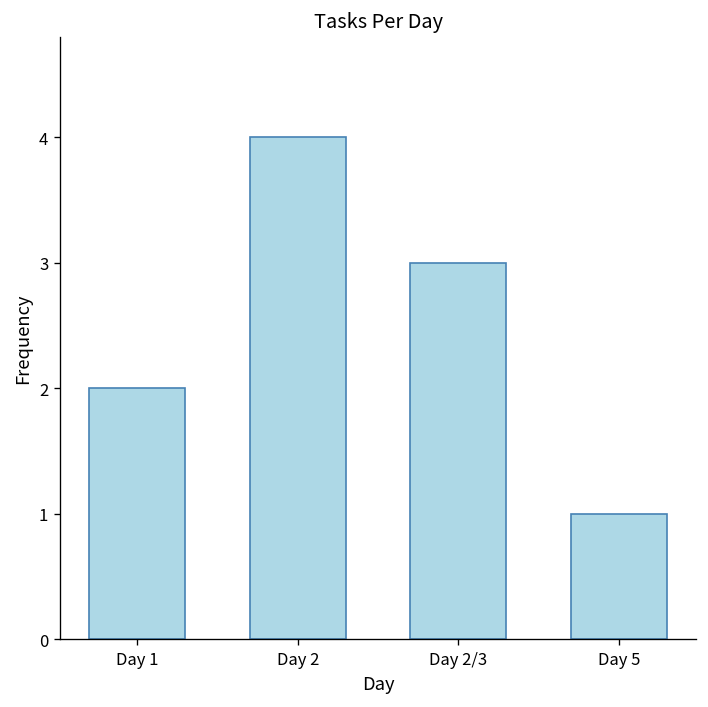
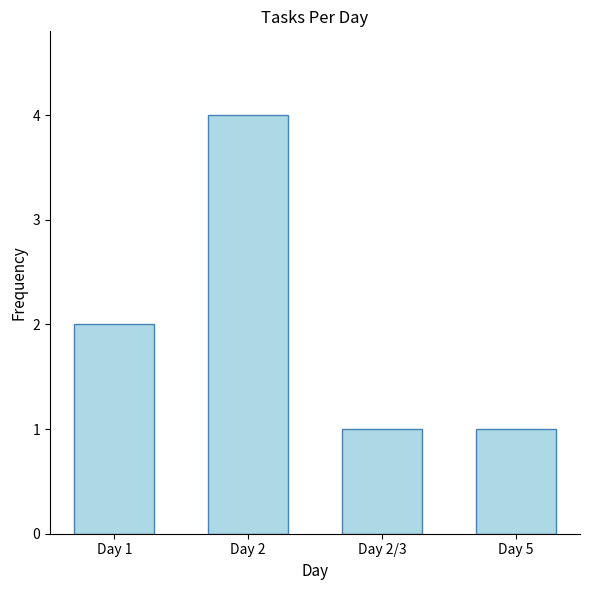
Day 2/3: 3 -> 1
